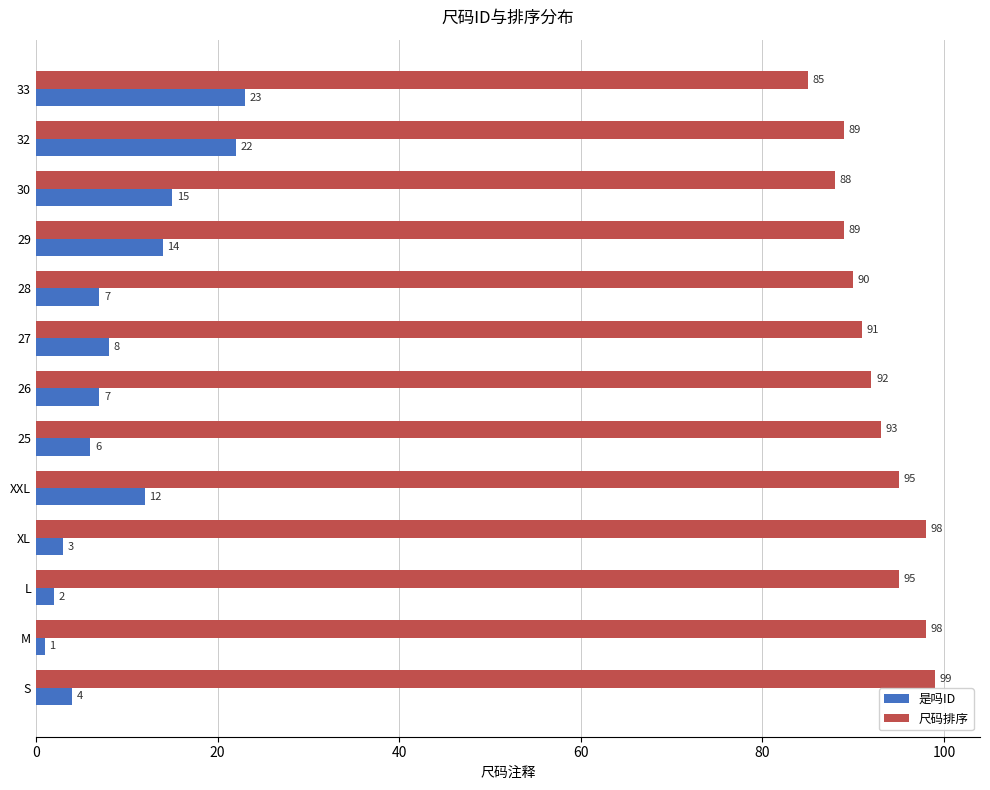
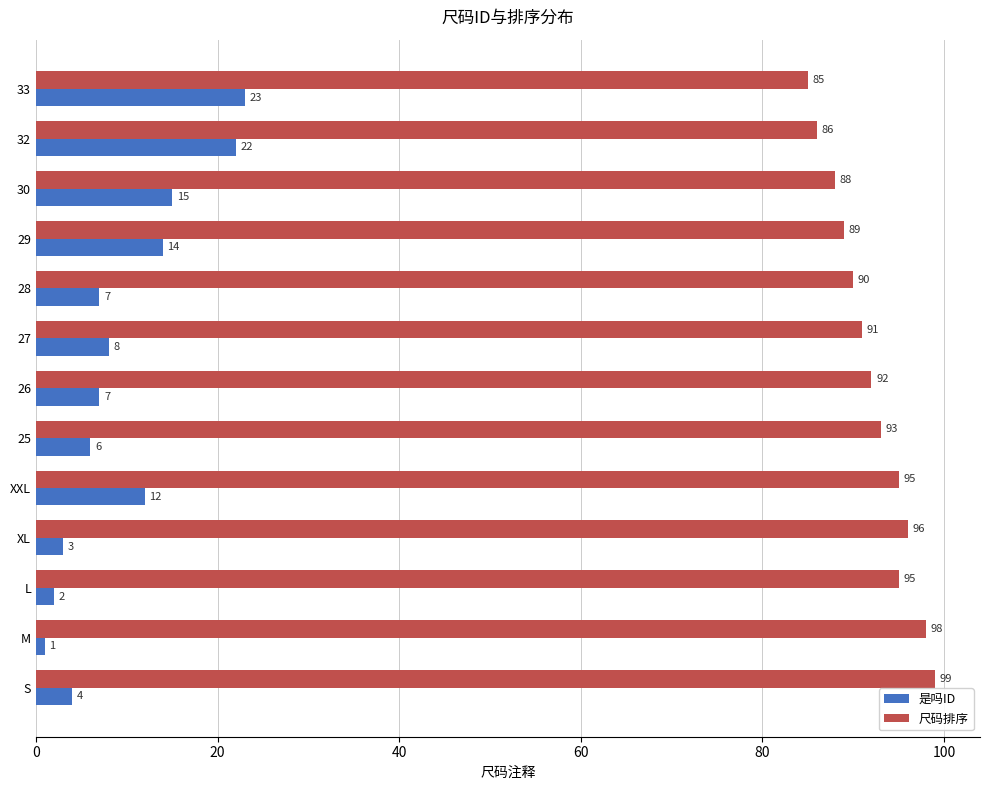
尺码排序, 32: 89 -> 86
尺码排序, XL: 98 -> 96
